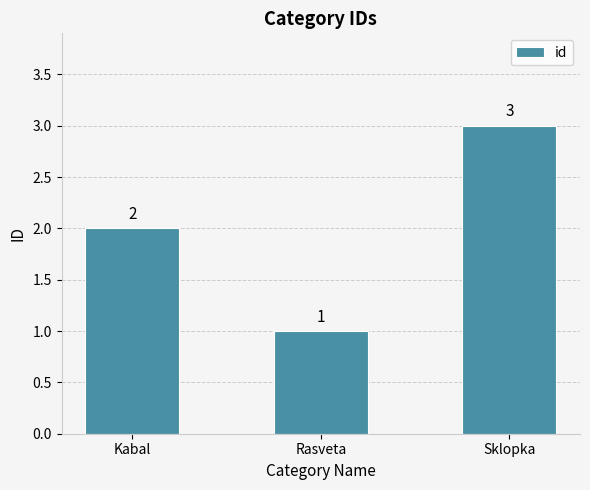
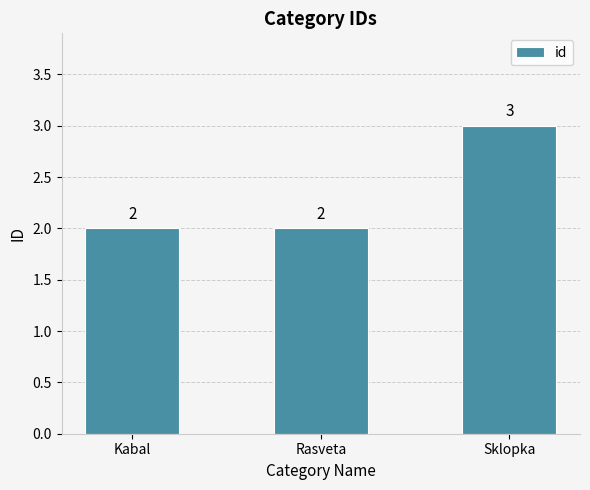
Rasveta: 1 -> 2
